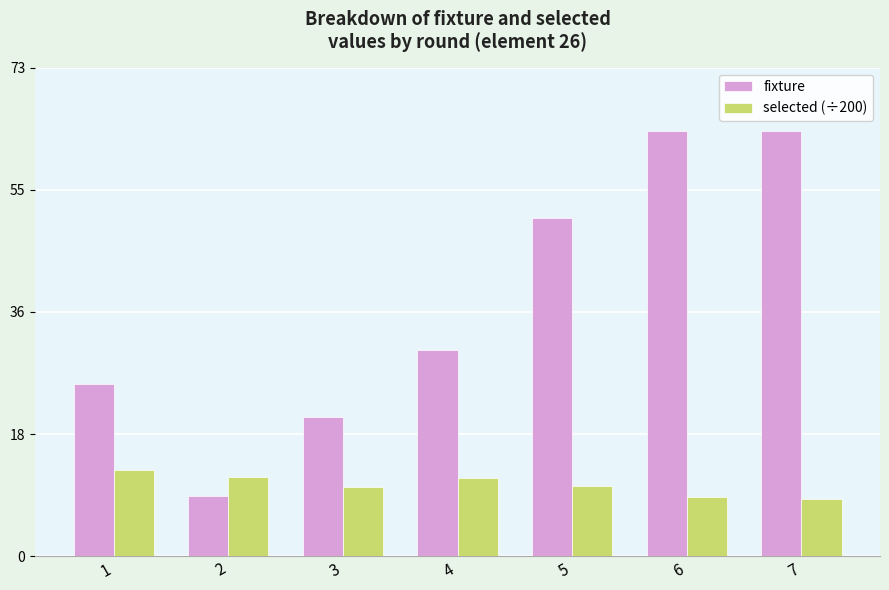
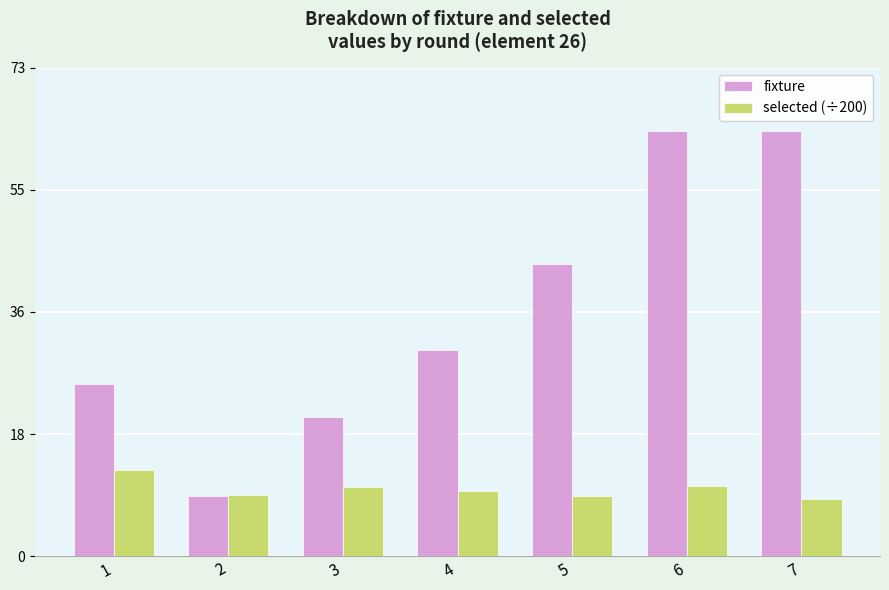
selected (÷200), 2: 12 -> 9
selected (÷200), 4: 12 -> 10
fixture, 5: 51 -> 44
selected (÷200), 5: 11 -> 9
selected (÷200), 6: 9 -> 11
